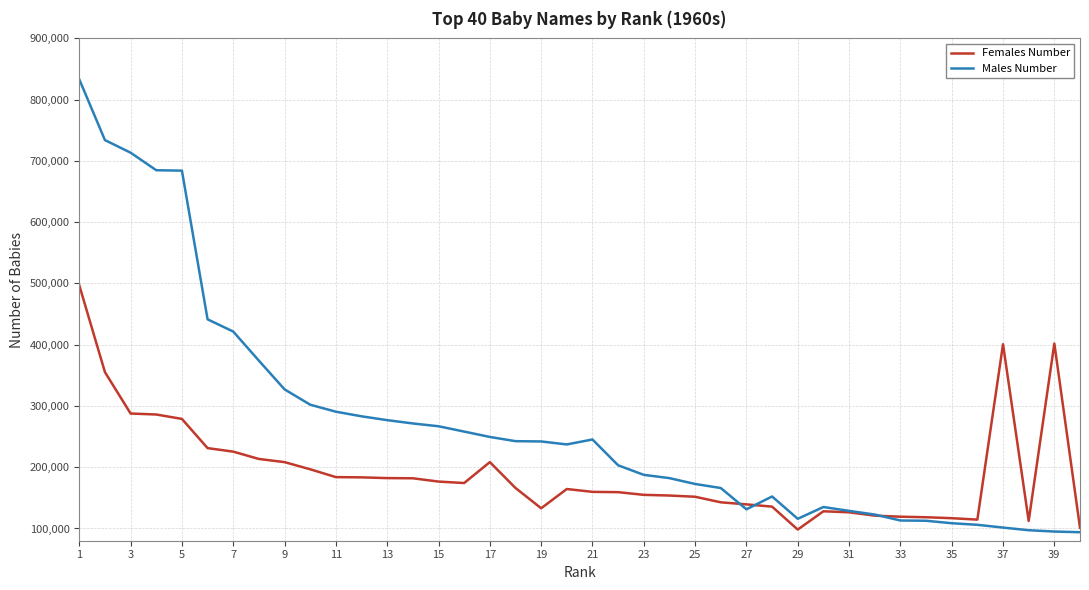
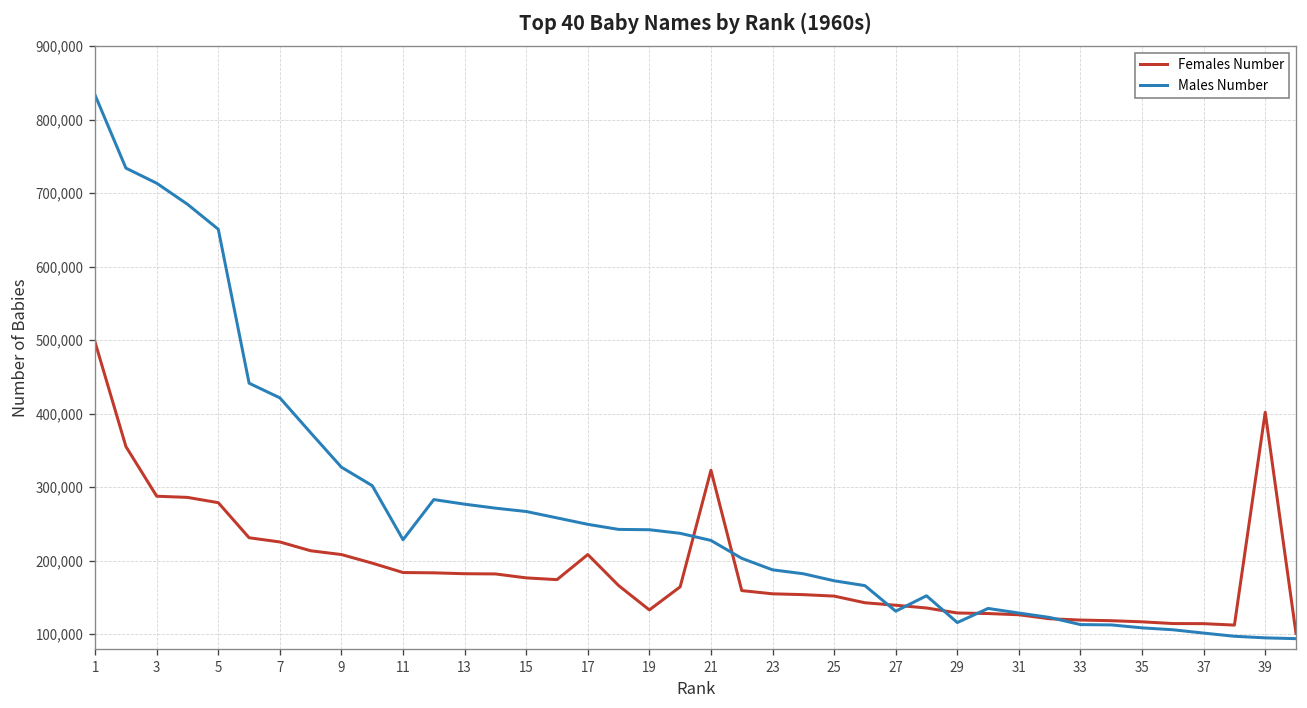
Males Number, 5: 680,000 -> 650,000
Males Number, 11: 290,000 -> 230,000
Females Number, 21: 160,000 -> 320,000
Males Number, 21: 250,000 -> 230,000
Females Number, 29: 100,000 -> 130,000
Females Number, 37: 400,000 -> 110,000
